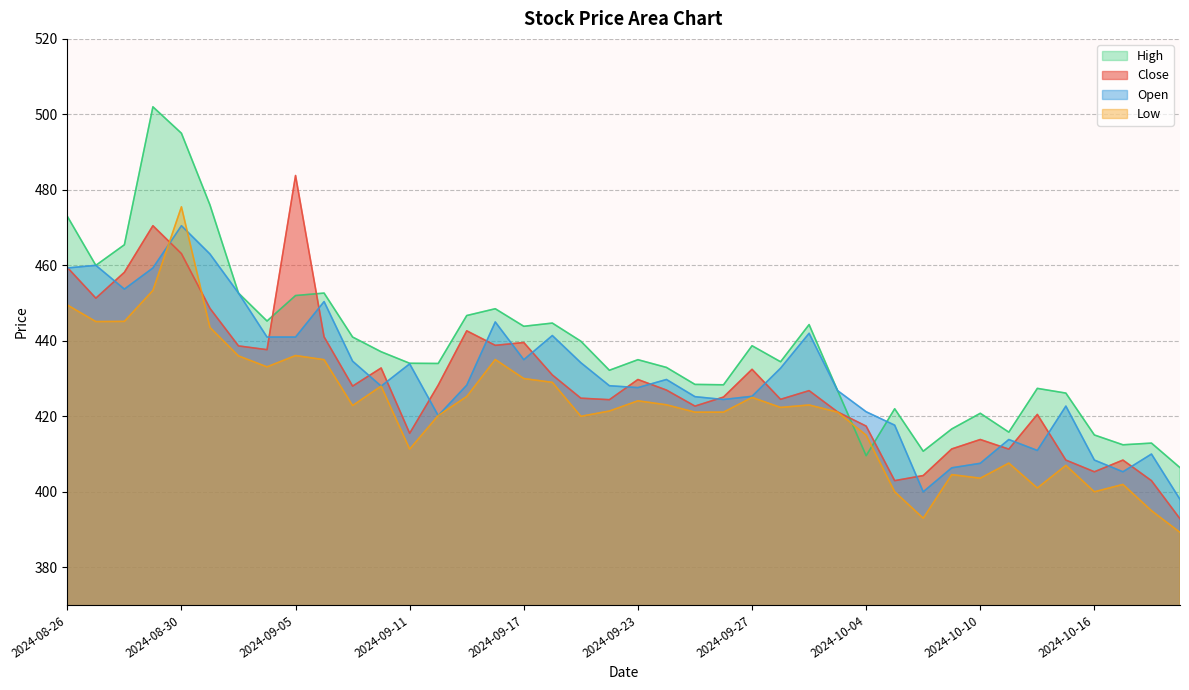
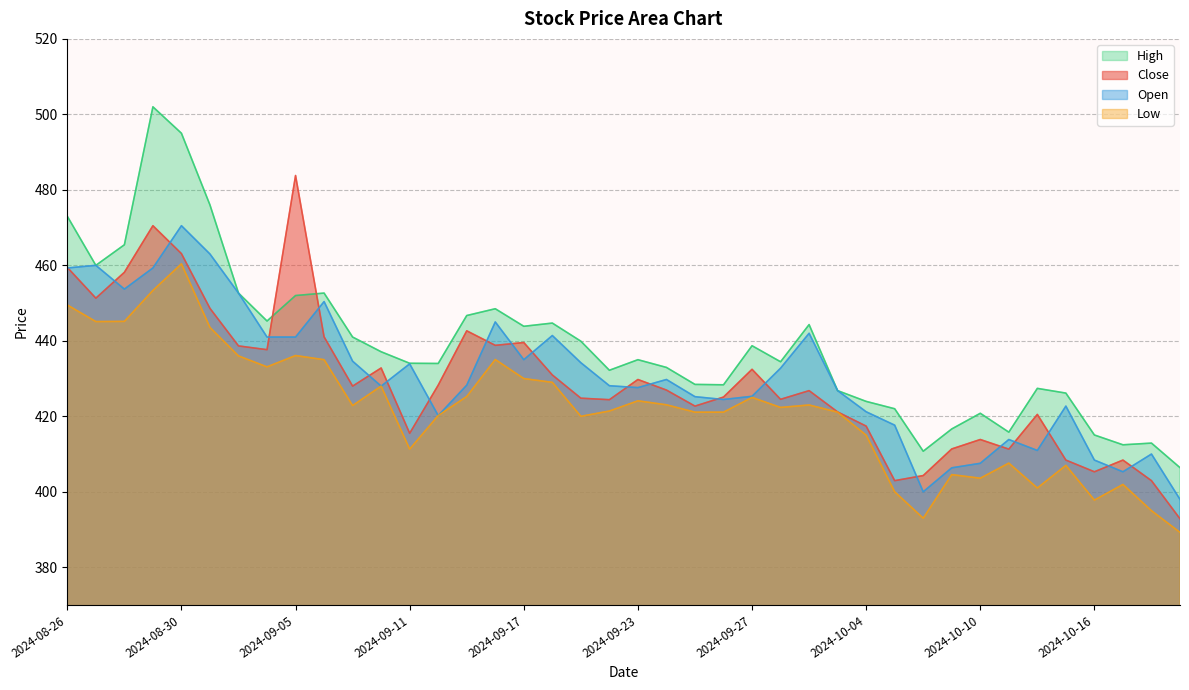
Low, 2024-08-30: 476 -> 460
High, 2024-10-04: 410 -> 424
Low, 2024-10-16: 400 -> 398
